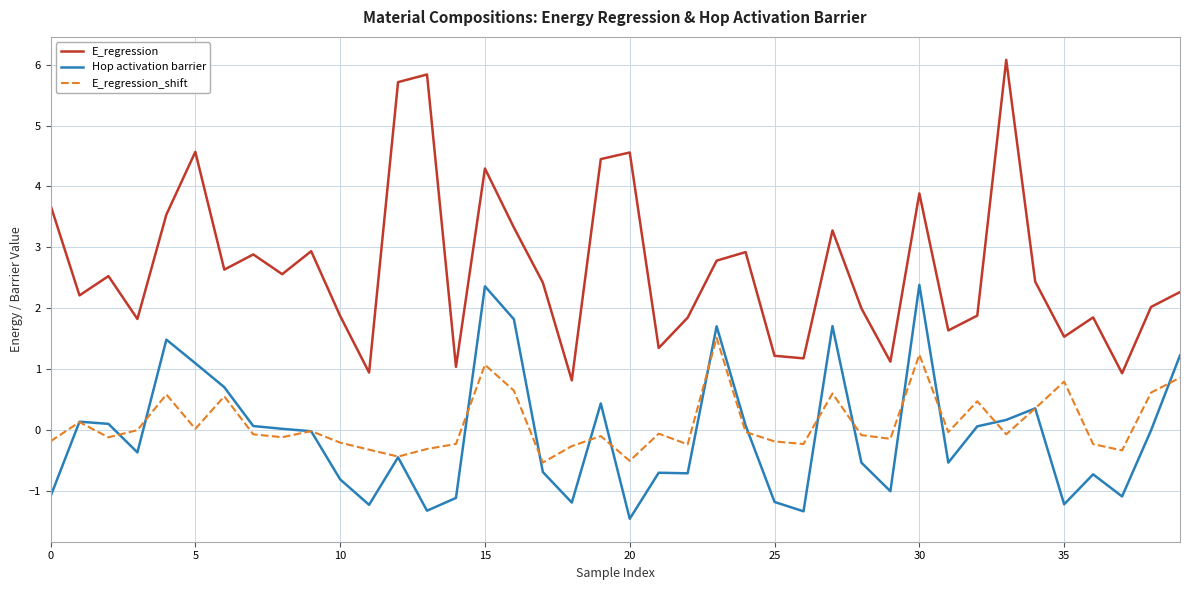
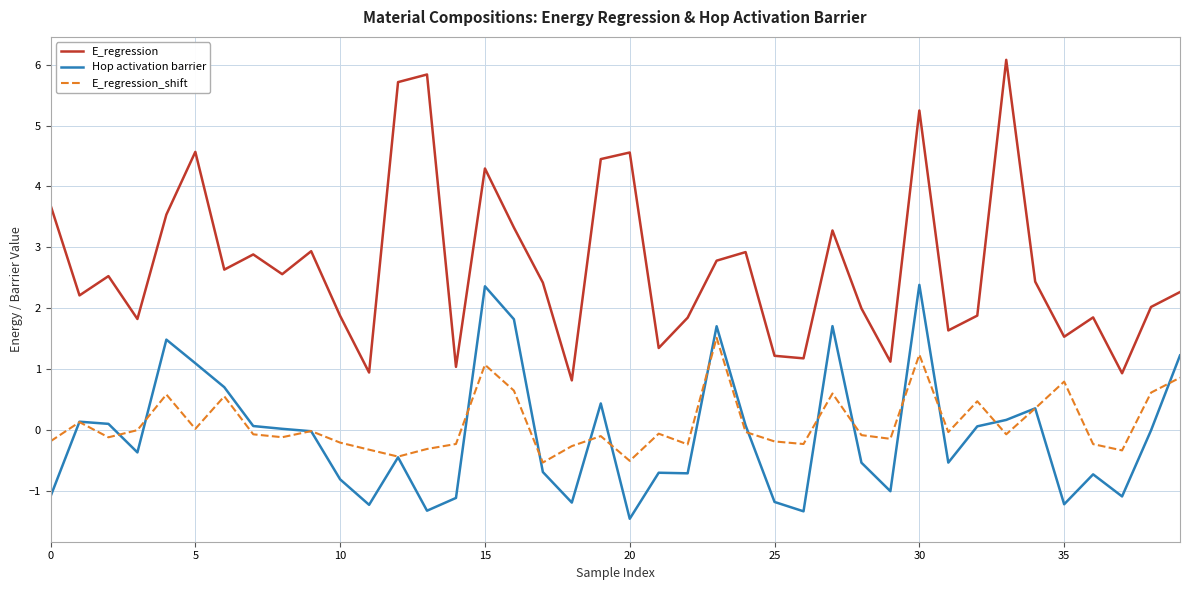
E_regression, 30: 3.9 -> 5.2
